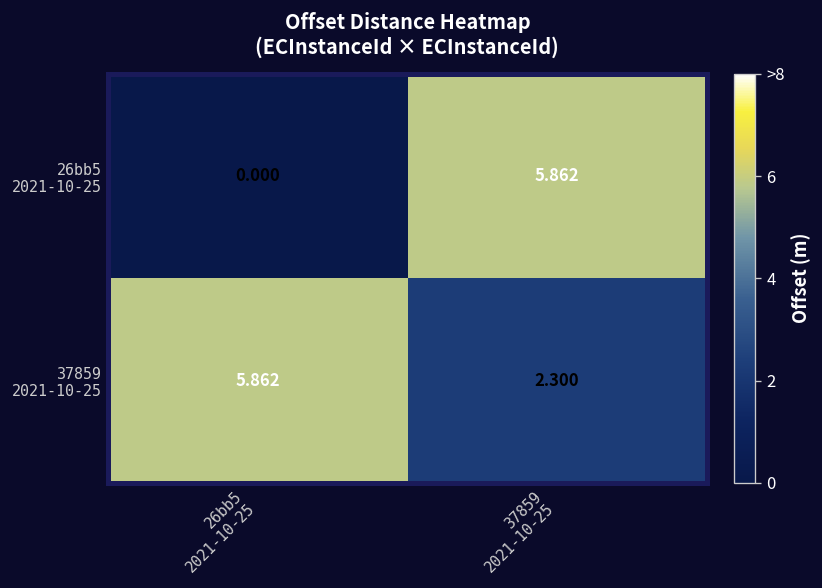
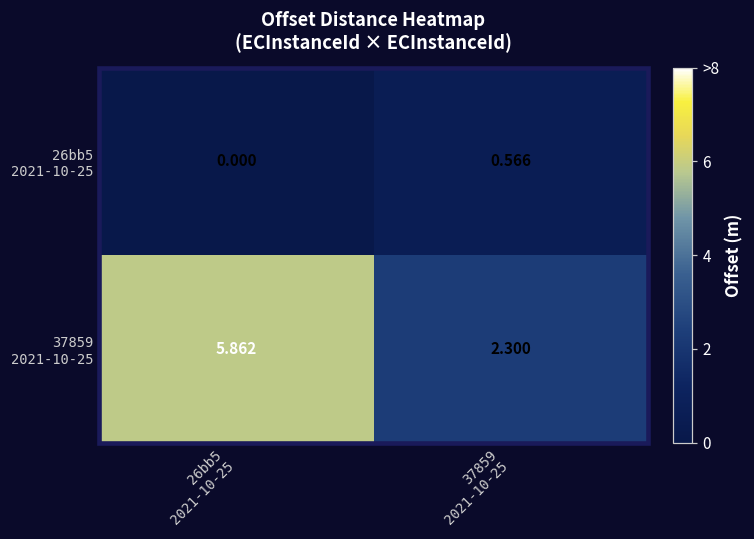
26bb5 2021-10-25, 37859 2021-10-25: 5.862 -> 0.566
